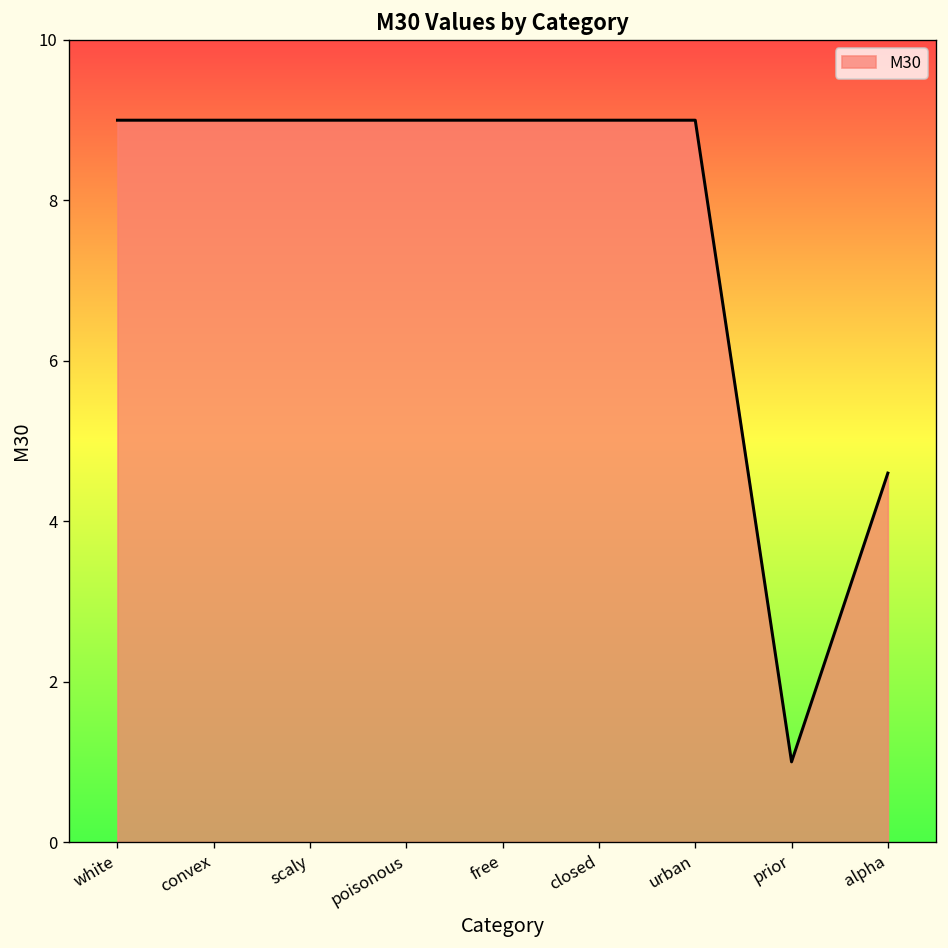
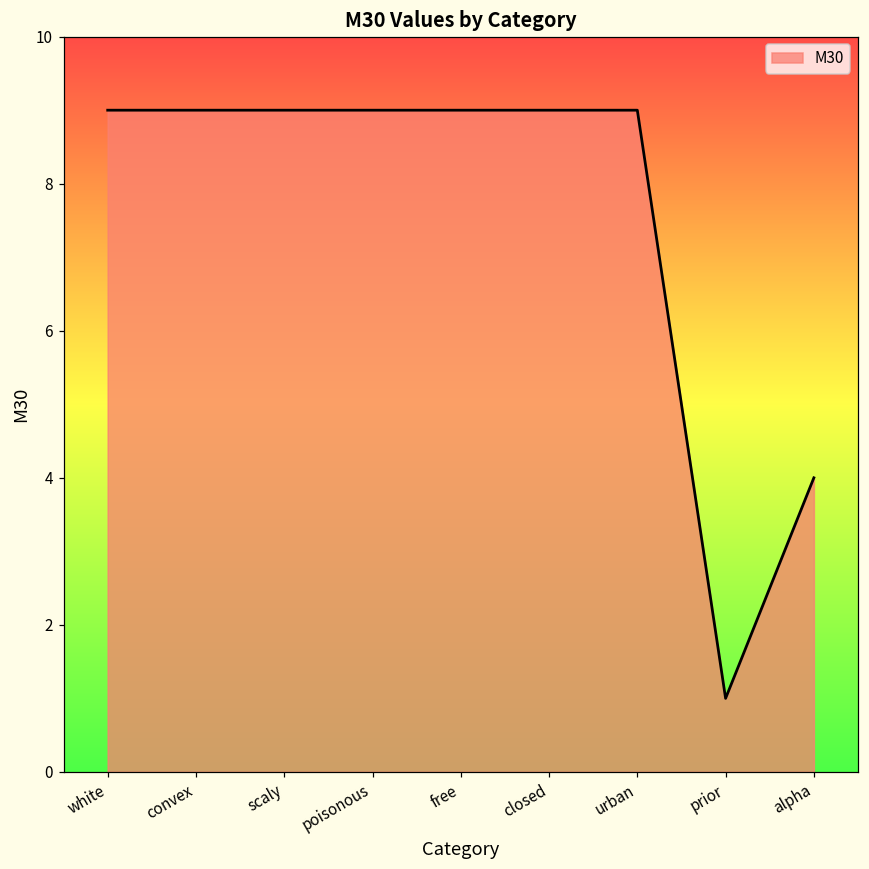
alpha: 4.6 -> 4.0
